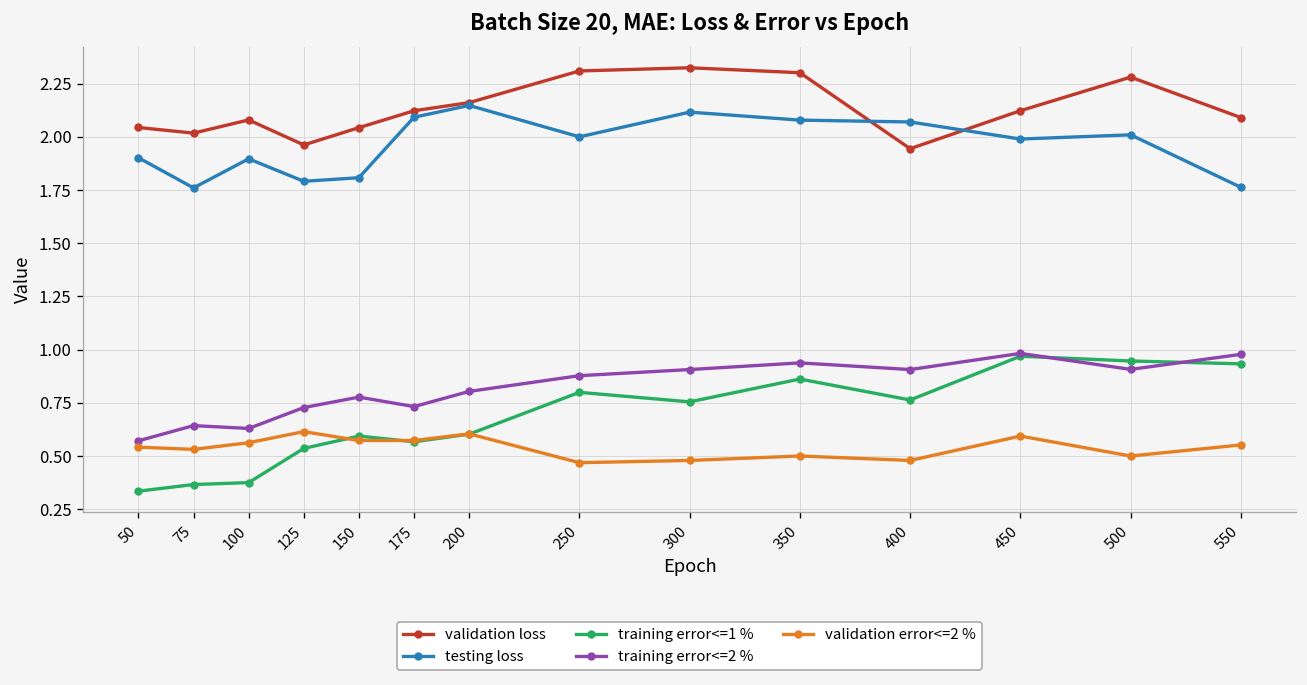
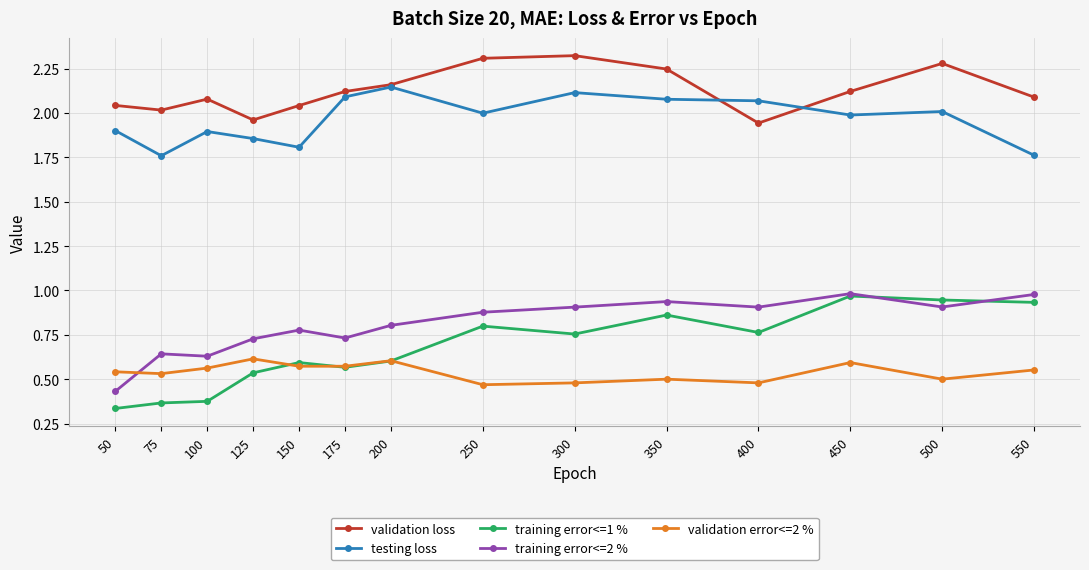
training error<=2 %, 50: 0.57 -> 0.43
testing loss, 125: 1.79 -> 1.86
validation loss, 350: 2.30 -> 2.25
